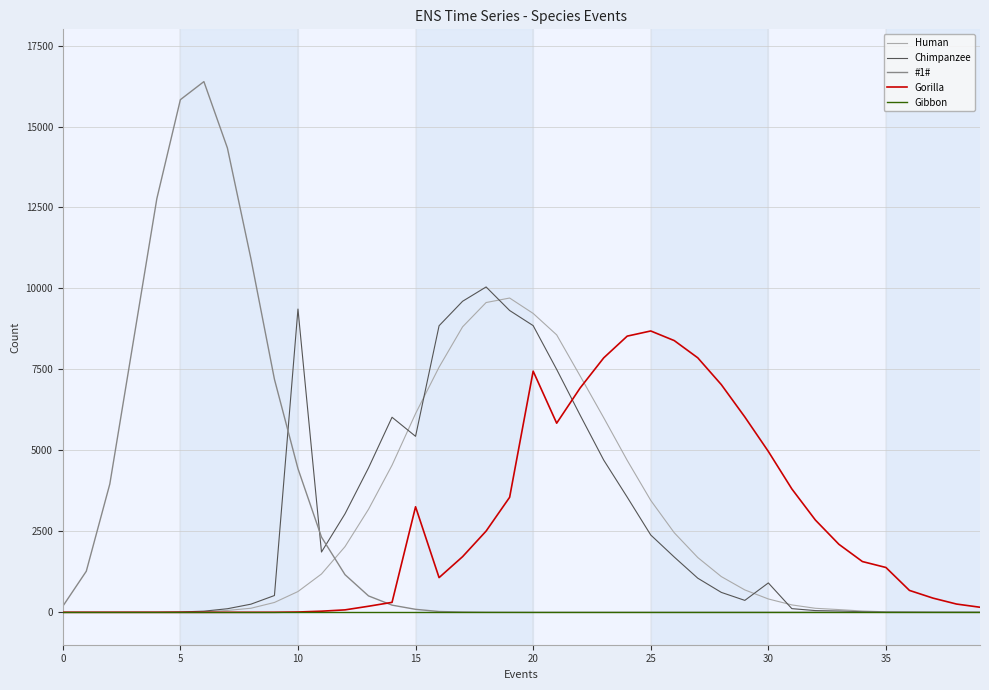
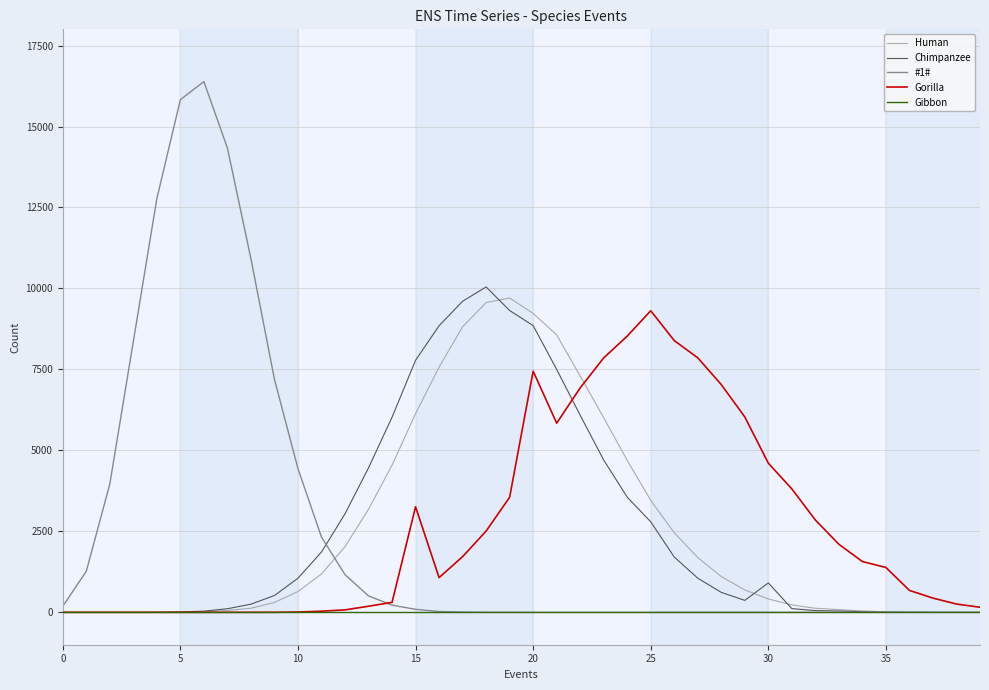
Chimpanzee, 10: 9400 -> 1100
Chimpanzee, 15: 5400 -> 7800
Chimpanzee, 25: 2400 -> 2800
Gorilla, 25: 8700 -> 9300
Gorilla, 30: 5000 -> 4600
